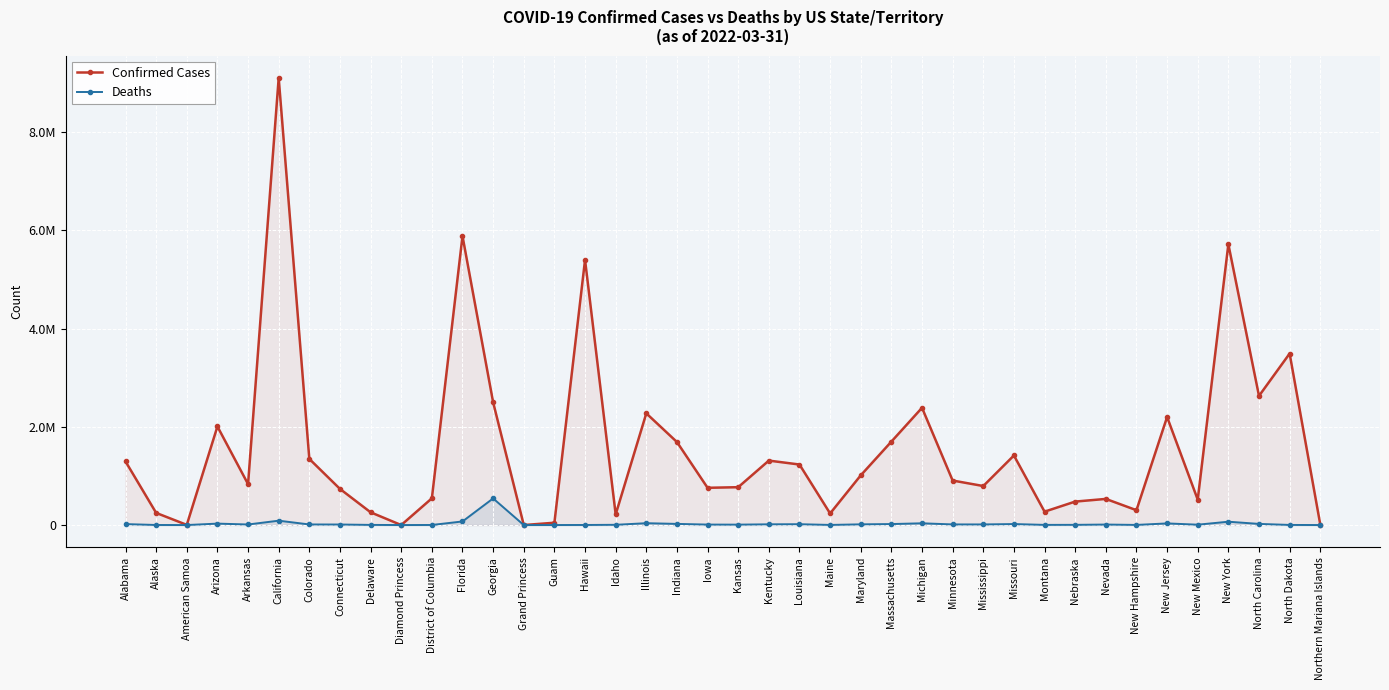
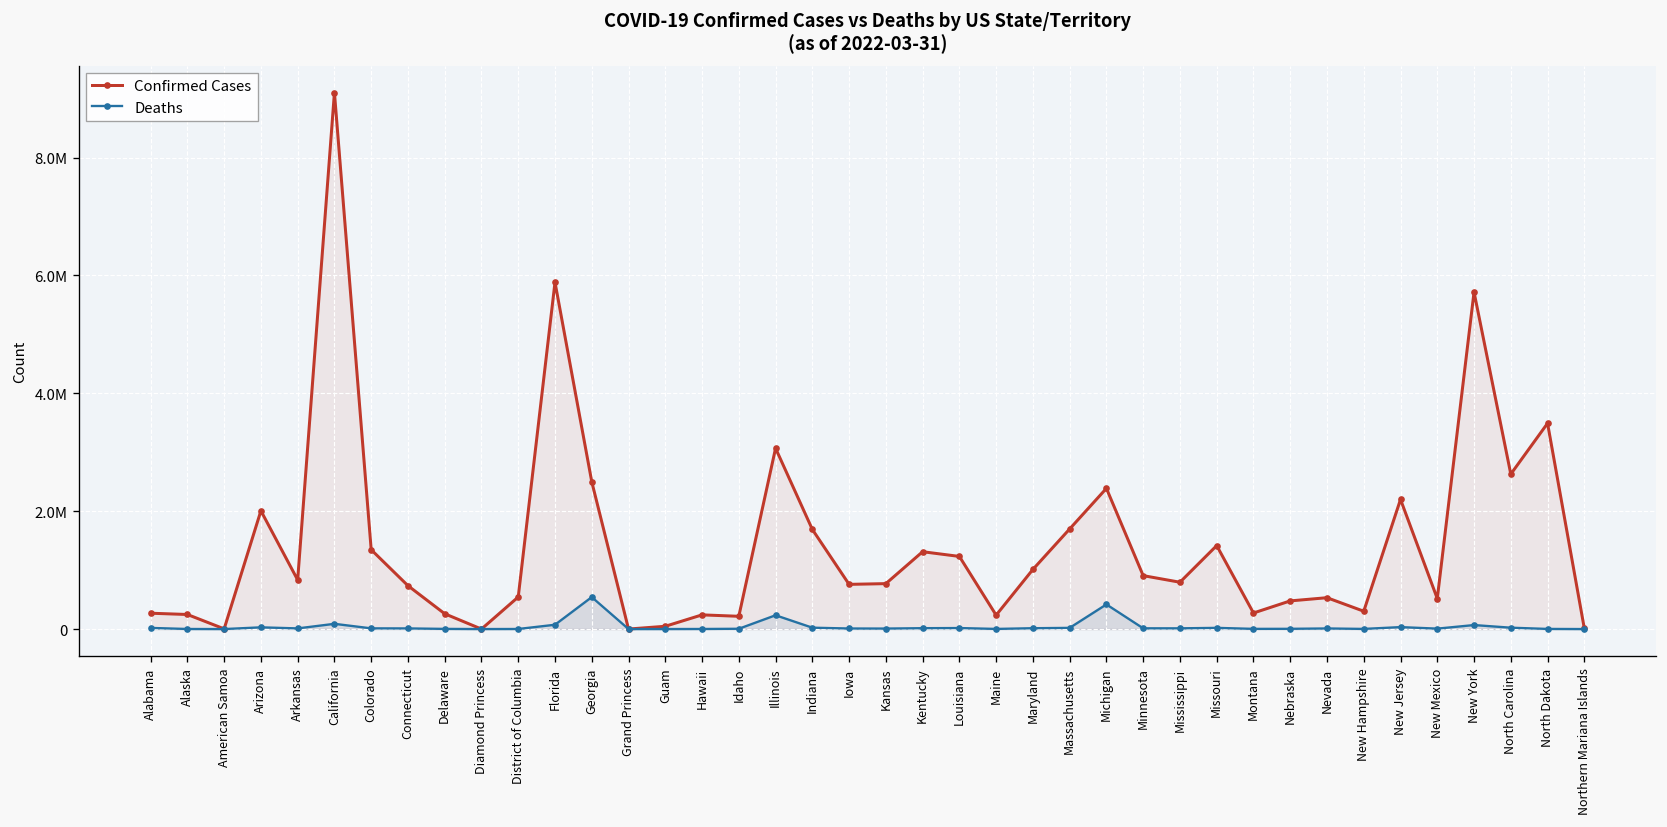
Confirmed Cases, Alabama: 1300000 -> 300000
Confirmed Cases, Hawaii: 5400000 -> 200000
Confirmed Cases, Illinois: 2300000 -> 3100000
Deaths, Illinois: 0 -> 200000
Deaths, Michigan: 0 -> 400000
